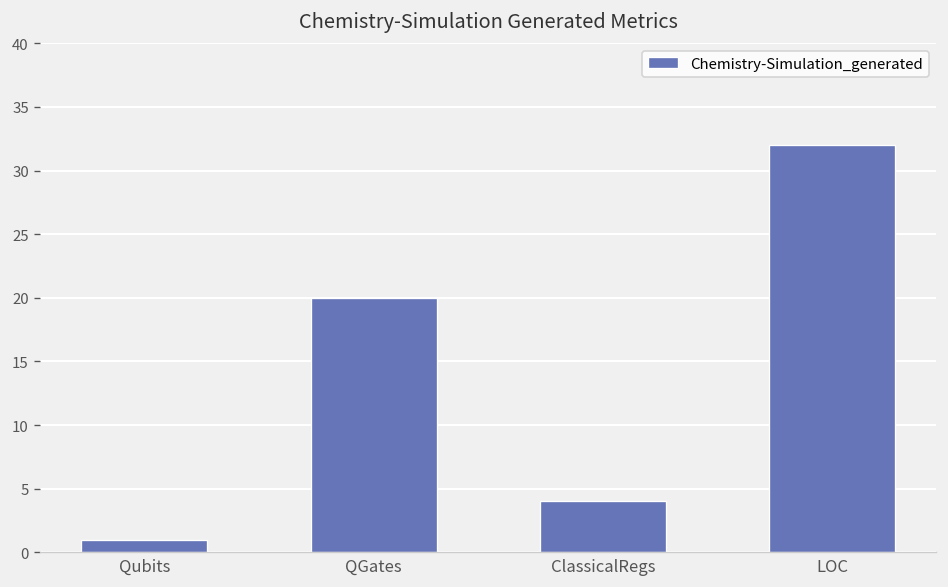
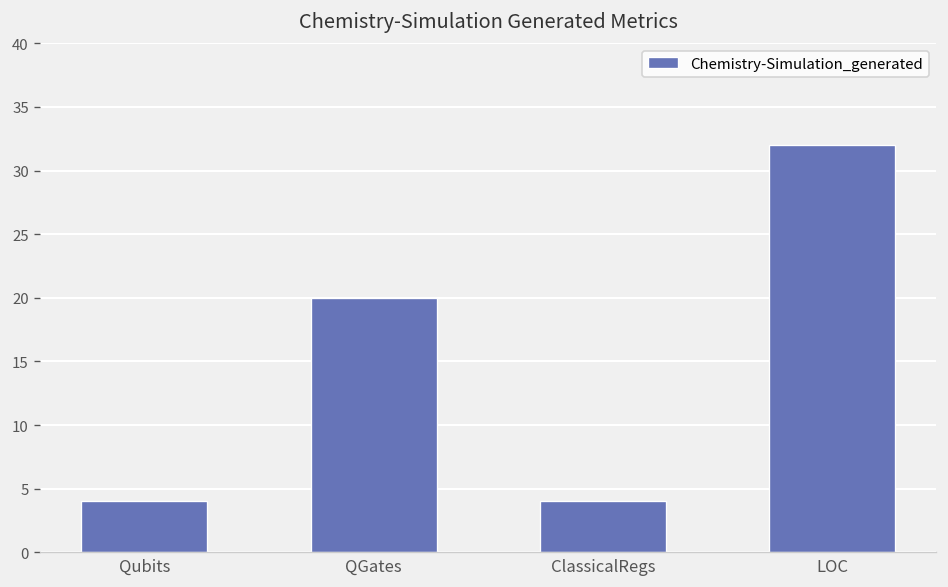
Qubits: 1 -> 4
